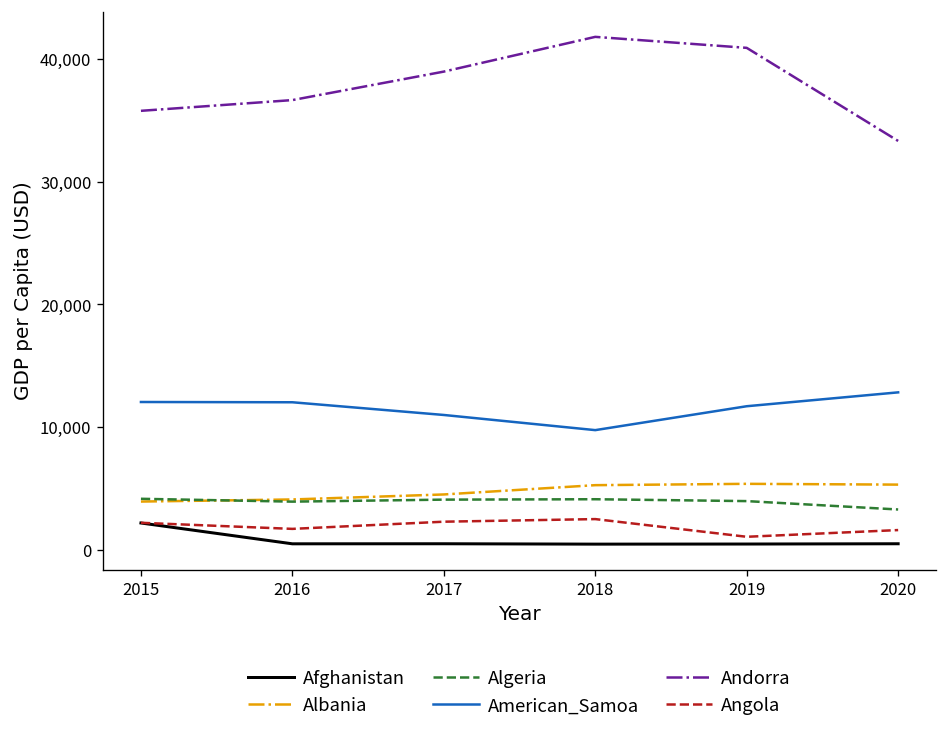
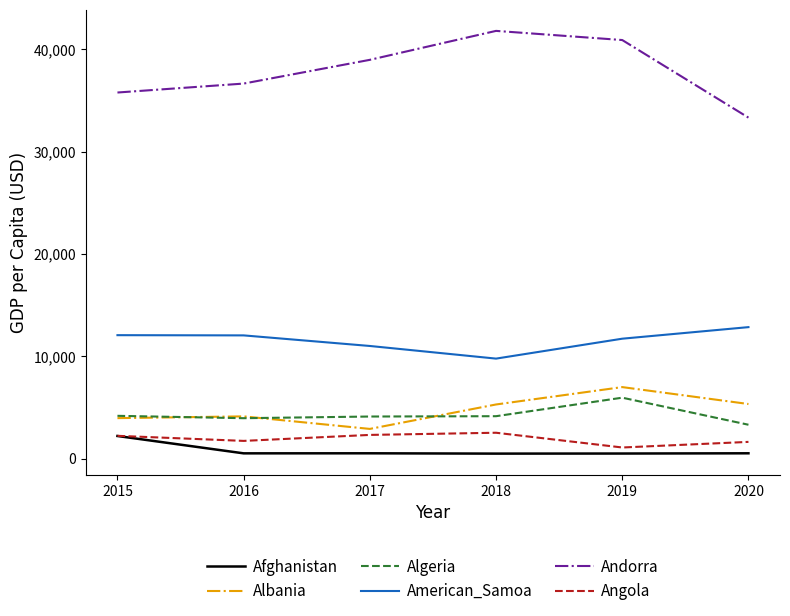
Albania, 2017: 4,500 -> 2,900
Albania, 2019: 5,400 -> 7,000
Algeria, 2019: 4,000 -> 6,000
